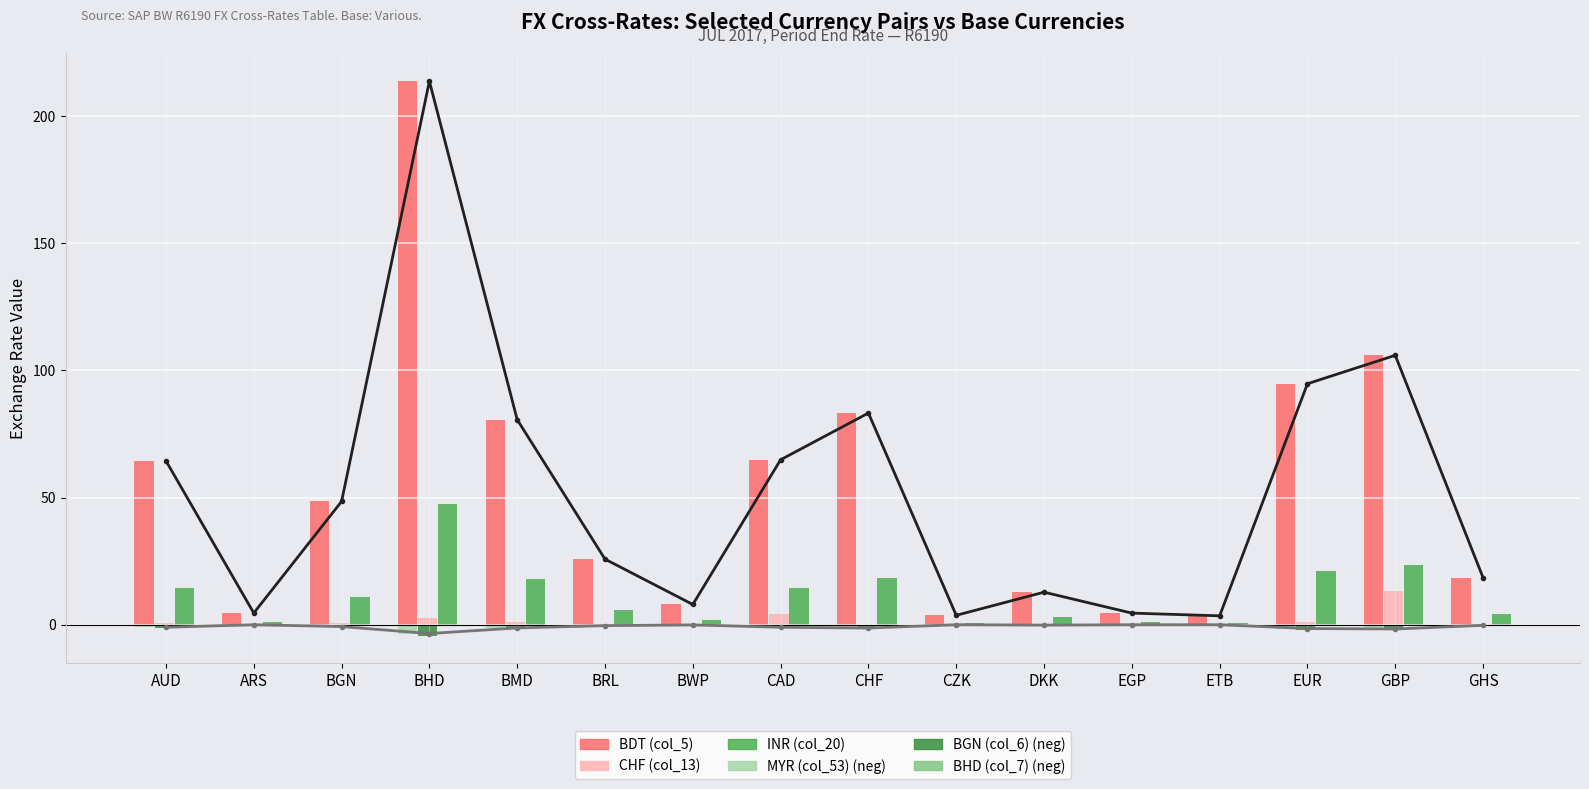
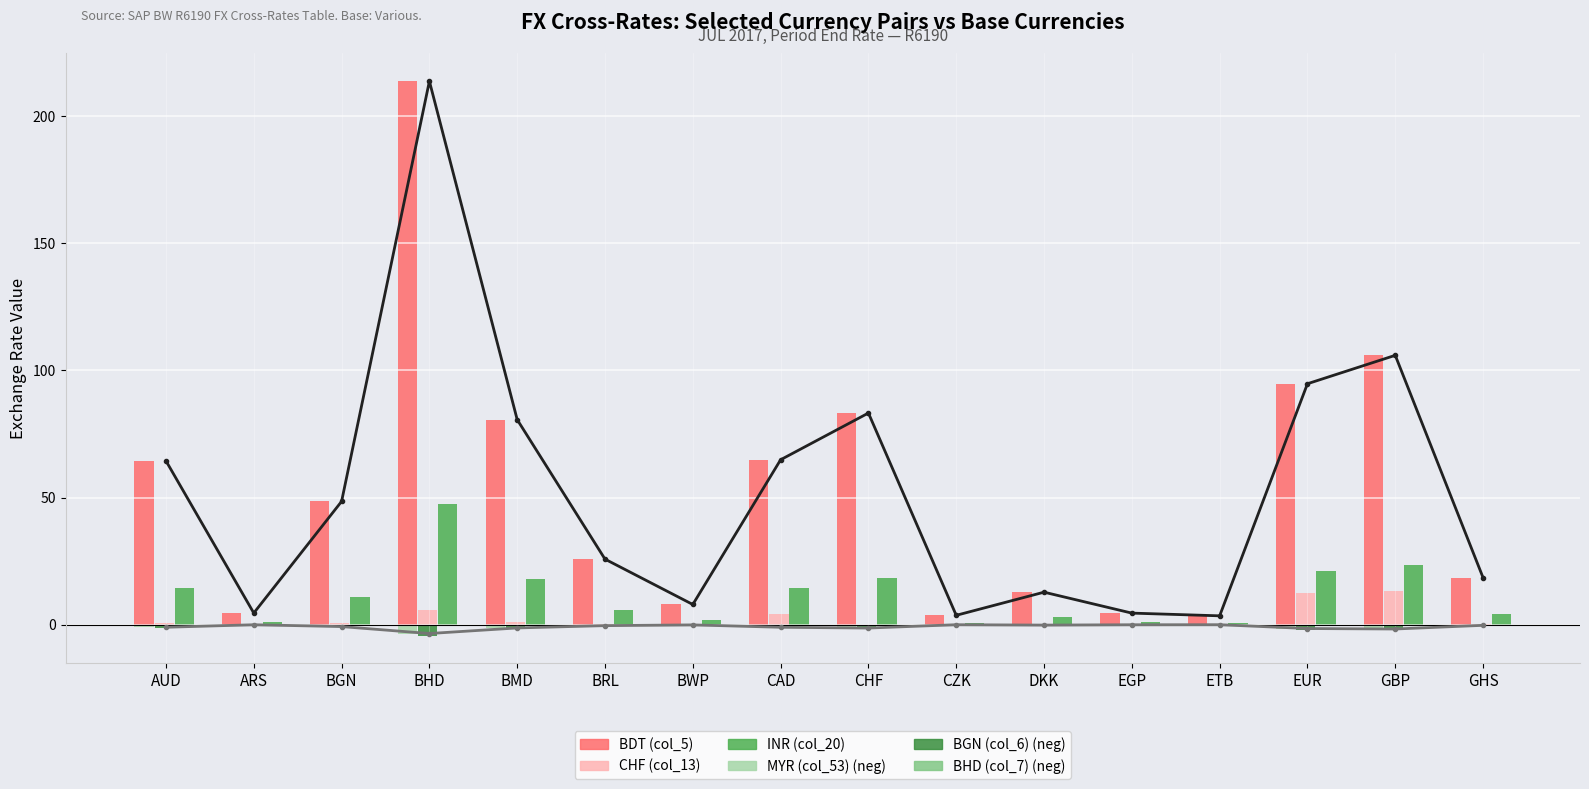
CHF (col_13), BHD: 3 -> 6
CHF (col_13), EUR: 1 -> 13
